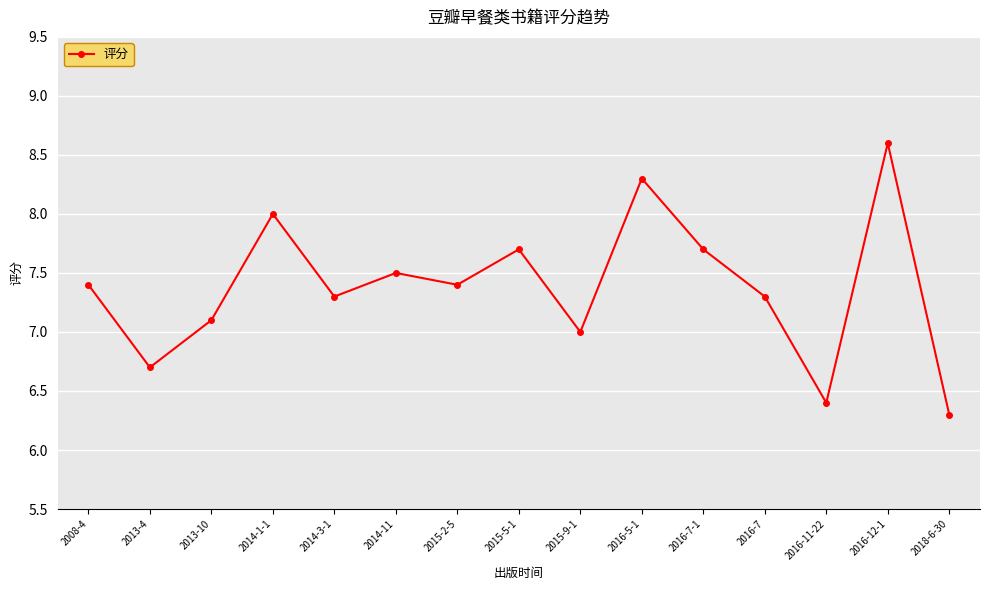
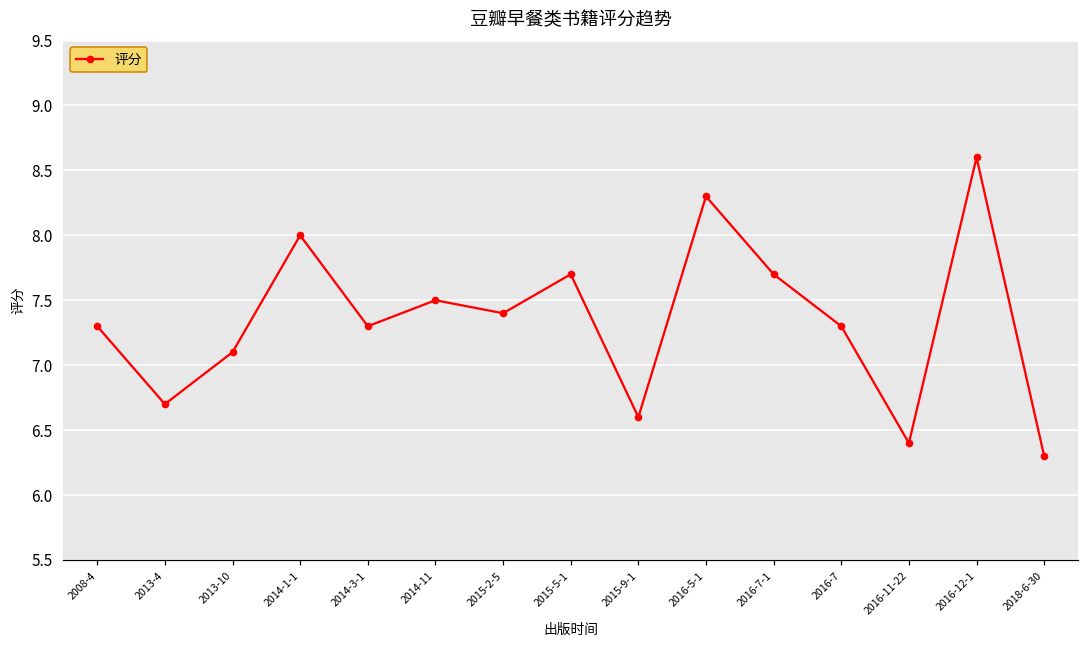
2008-4: 7.4 -> 7.3
2015-9-1: 7.0 -> 6.6
